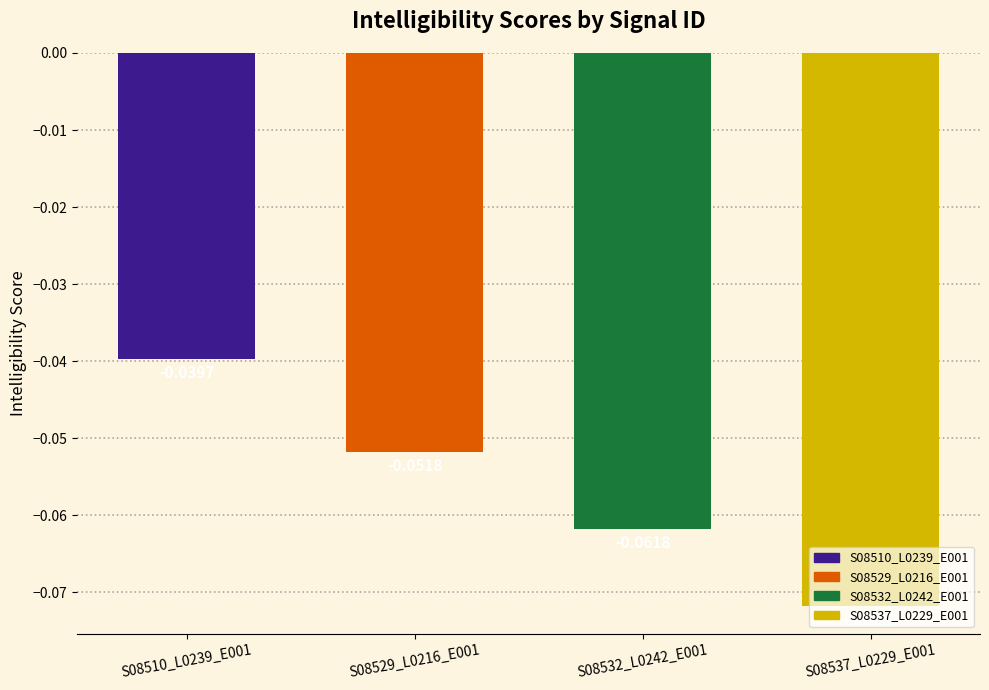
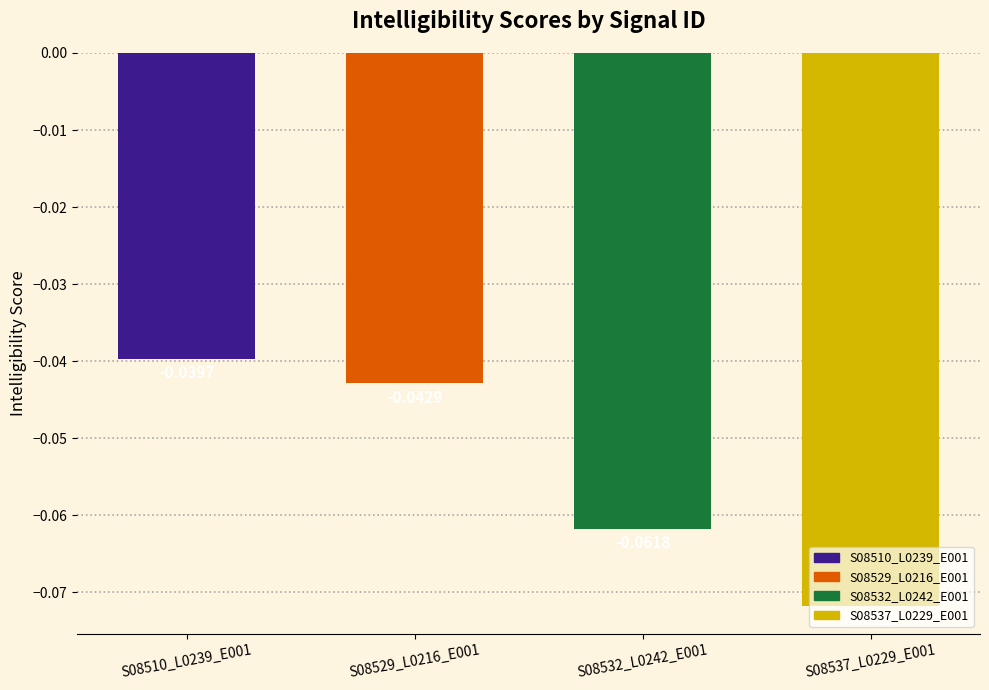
S08529_L0216_E001: -0.052 -> -0.043
